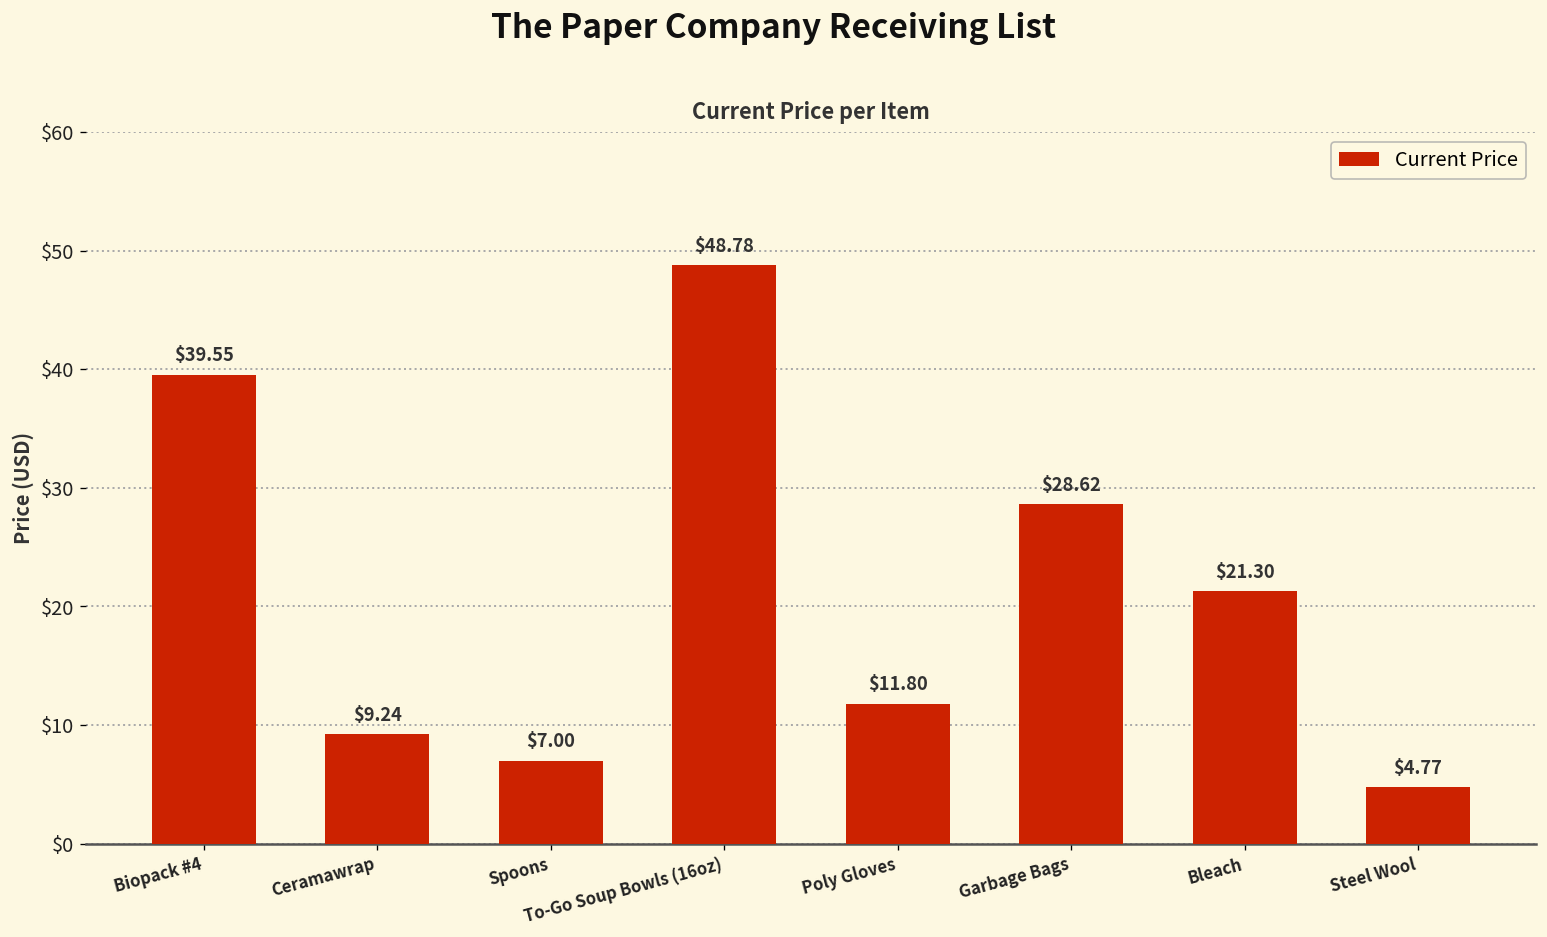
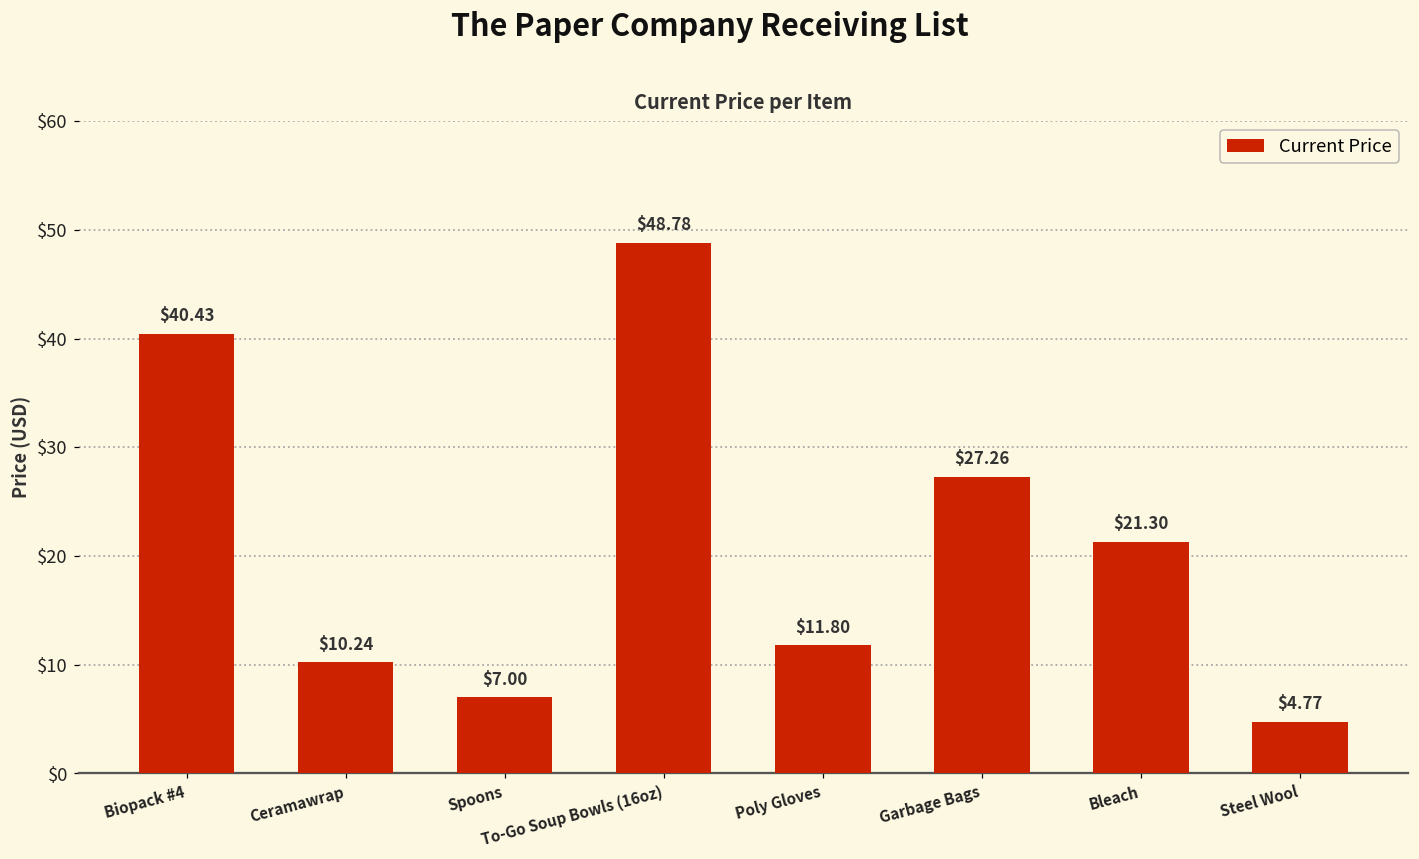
Biopack #4: $39.55 -> $40.43
Ceramawrap: $9.24 -> $10.24
Garbage Bags: $28.62 -> $27.26
